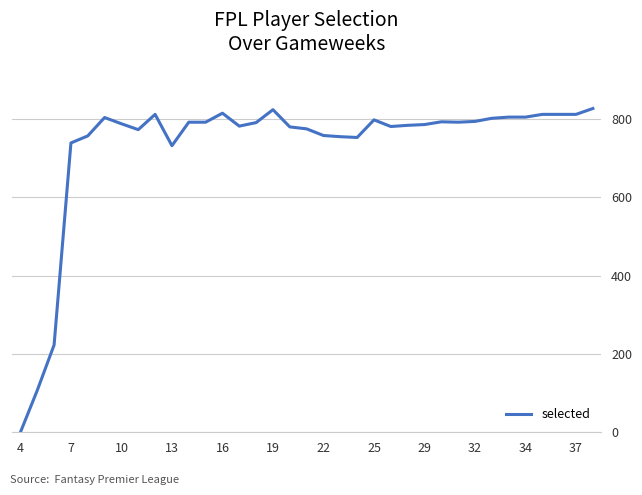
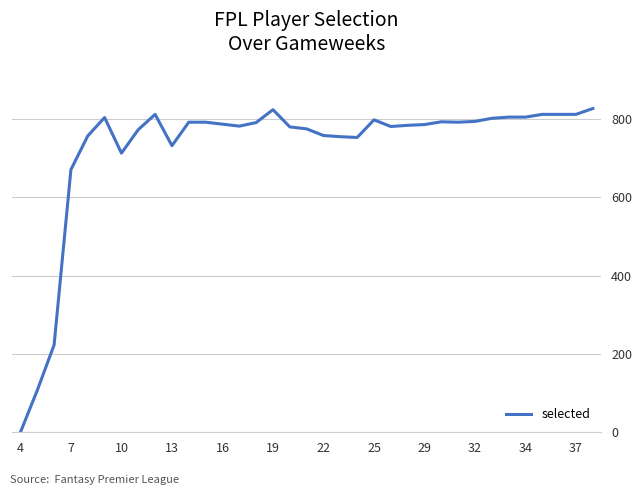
7: 740 -> 670
10: 790 -> 710
16: 820 -> 790
